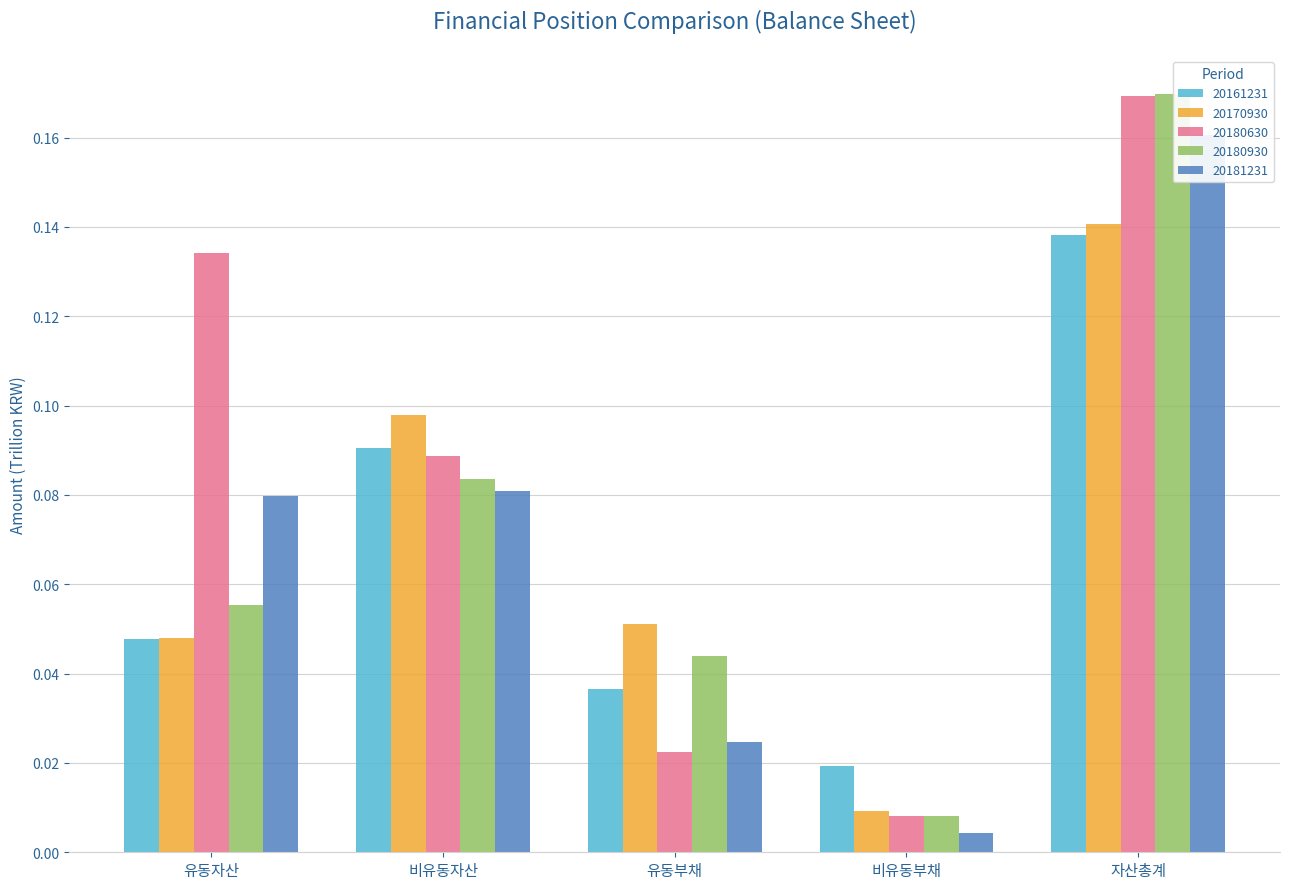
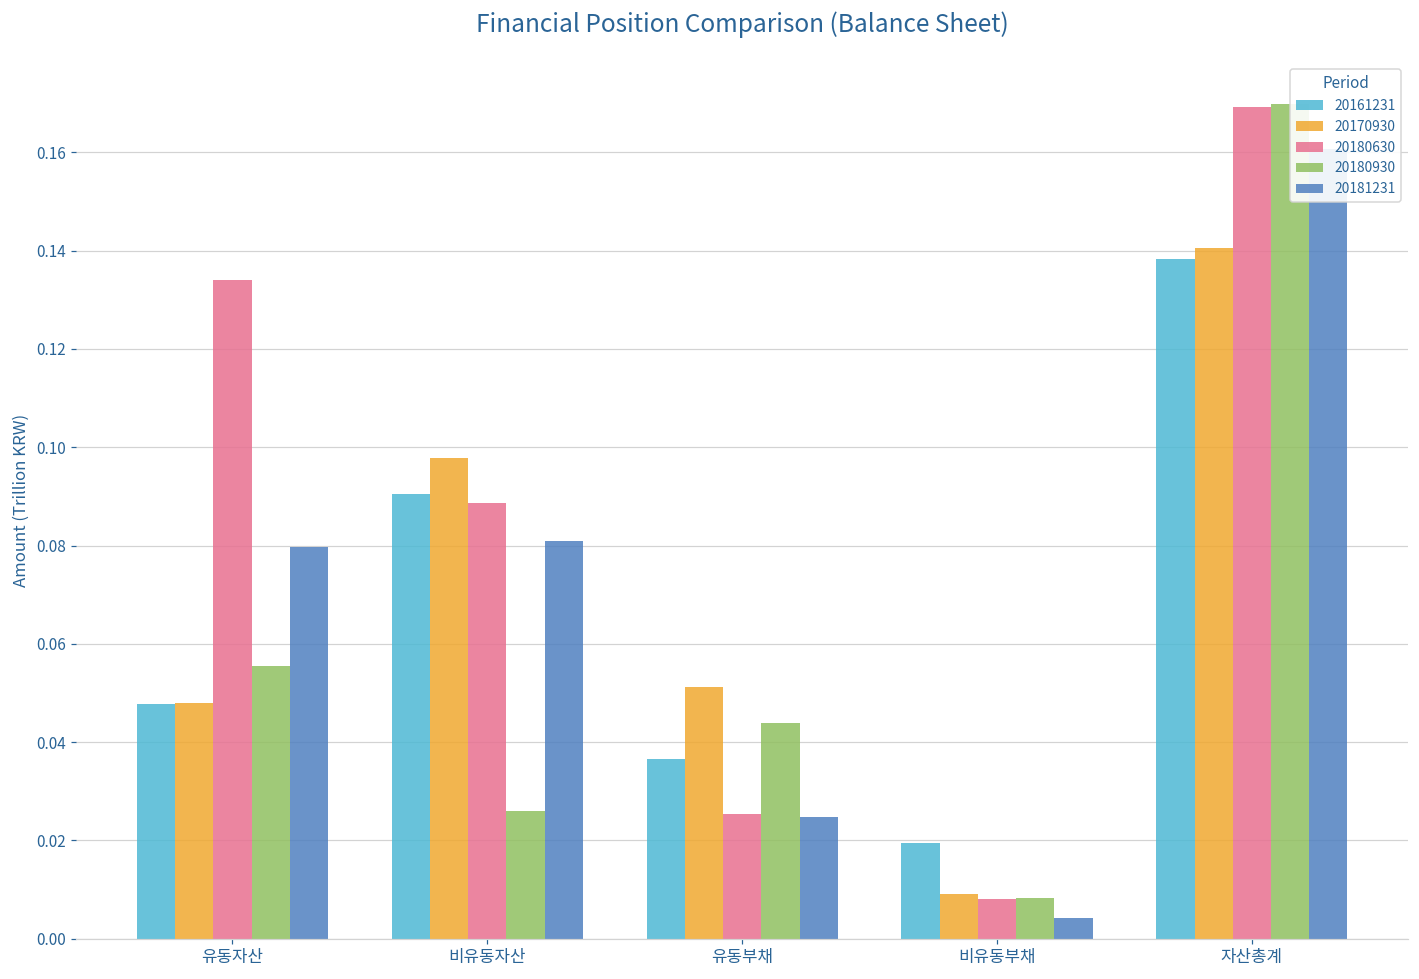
20180930, 비유동자산: 0.084 -> 0.026
20180630, 유동부채: 0.022 -> 0.025
